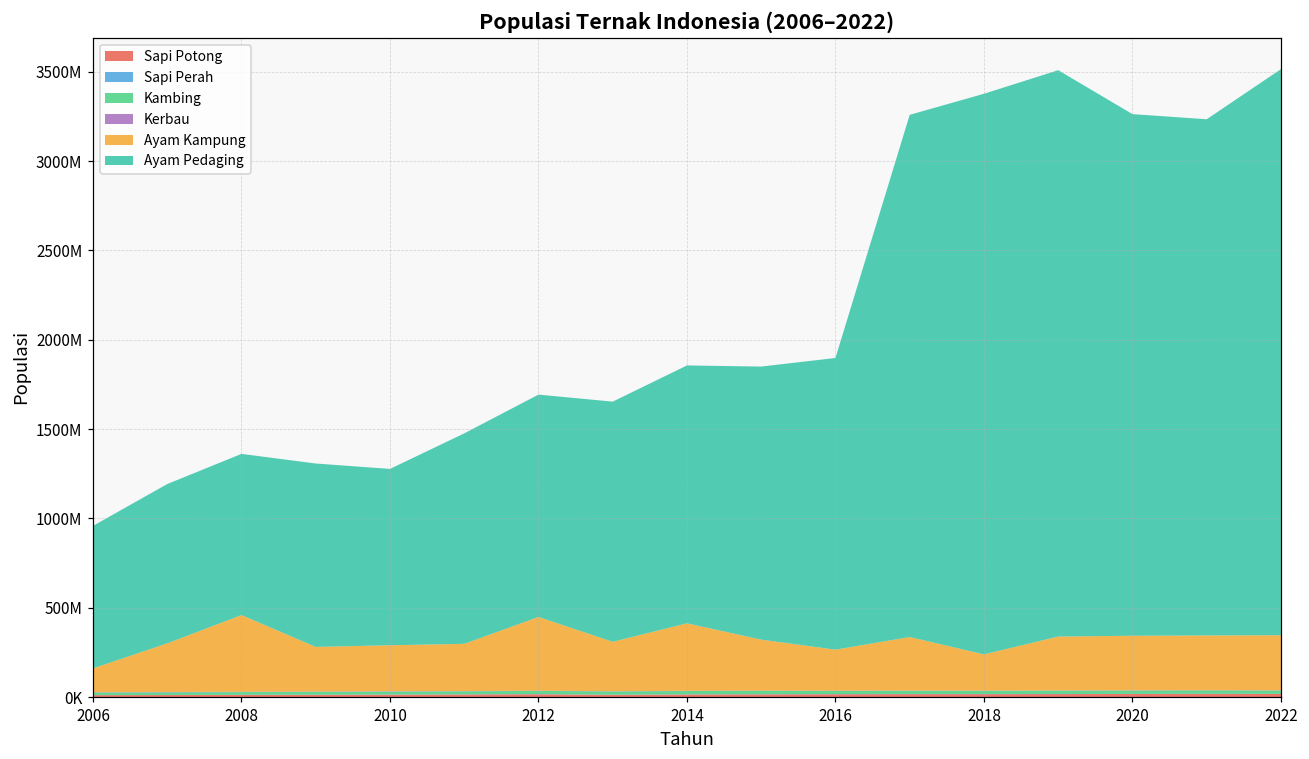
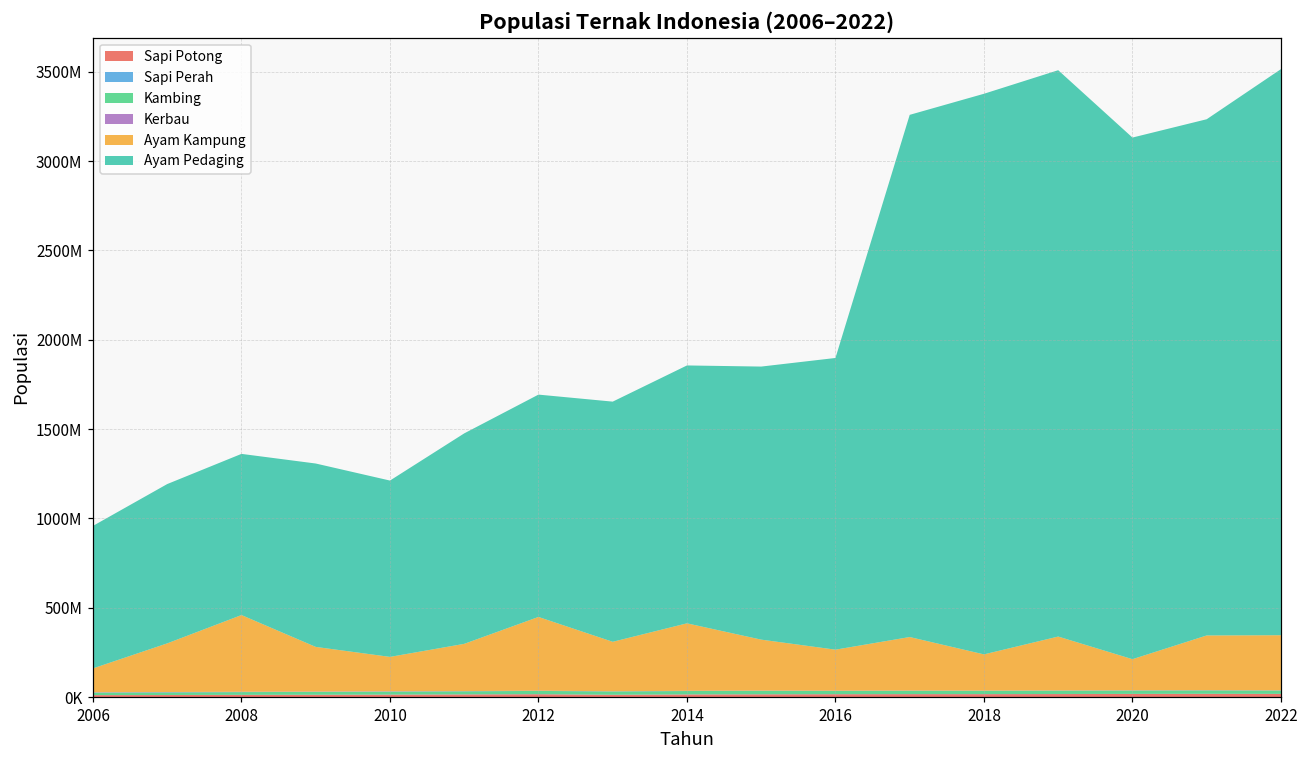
Ayam Kampung, 2010: 260000000 -> 190000000
Ayam Kampung, 2020: 310000000 -> 170000000
